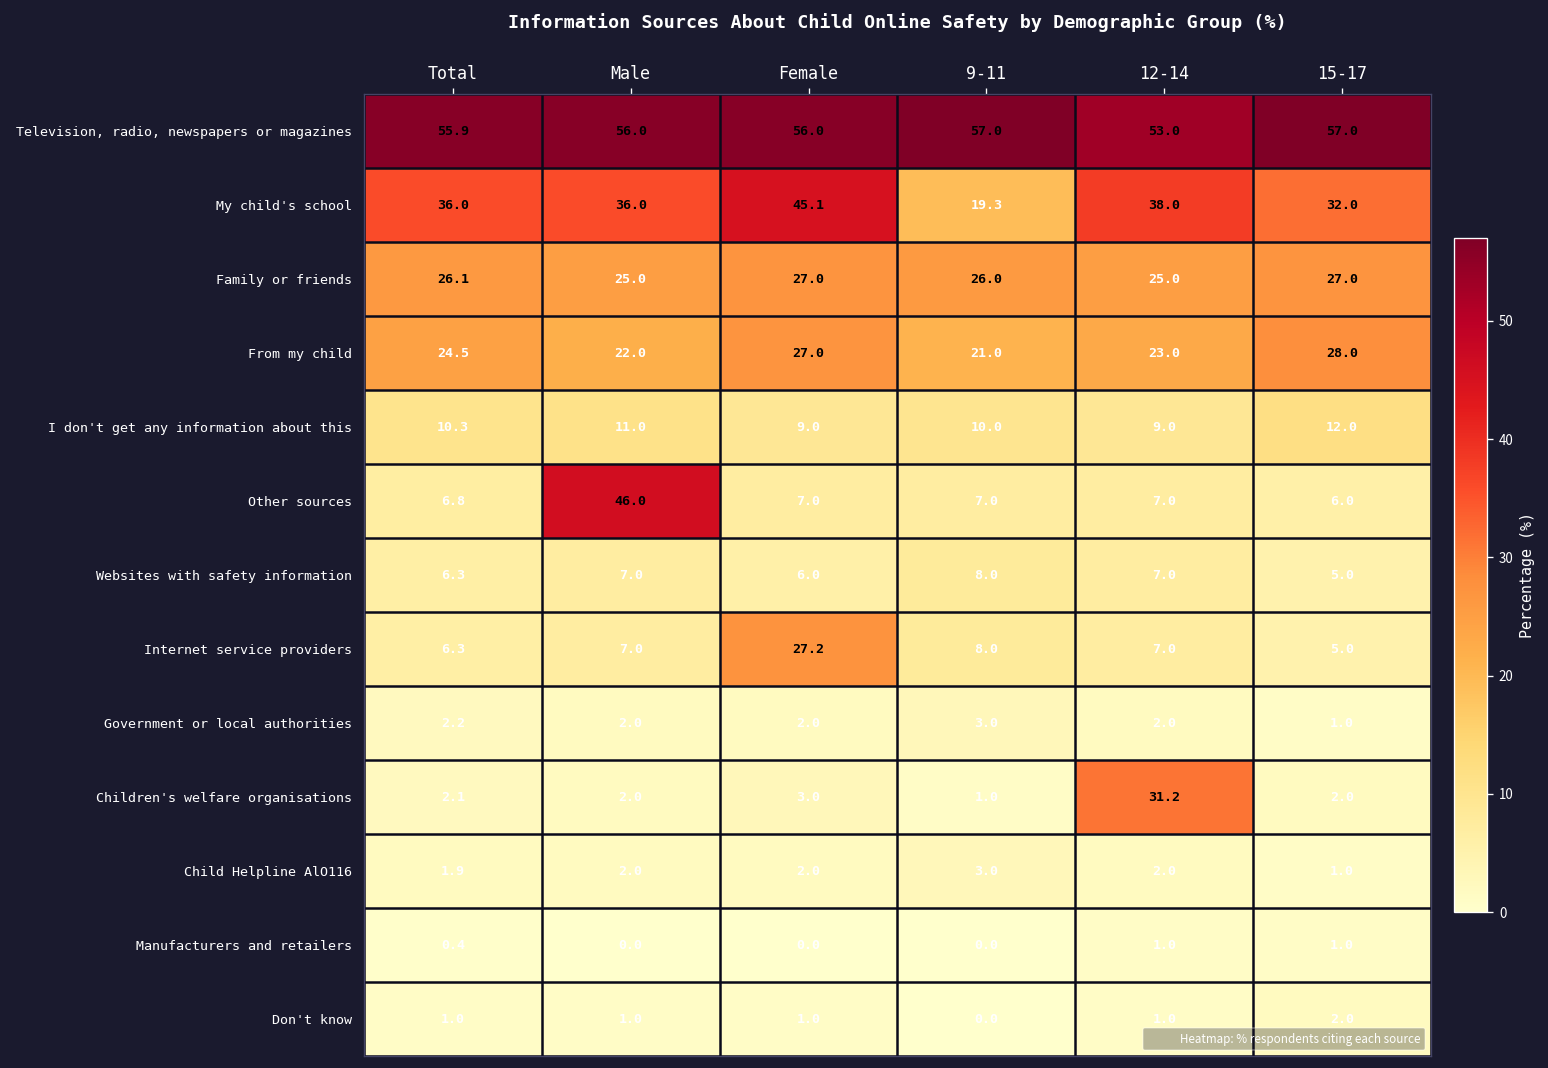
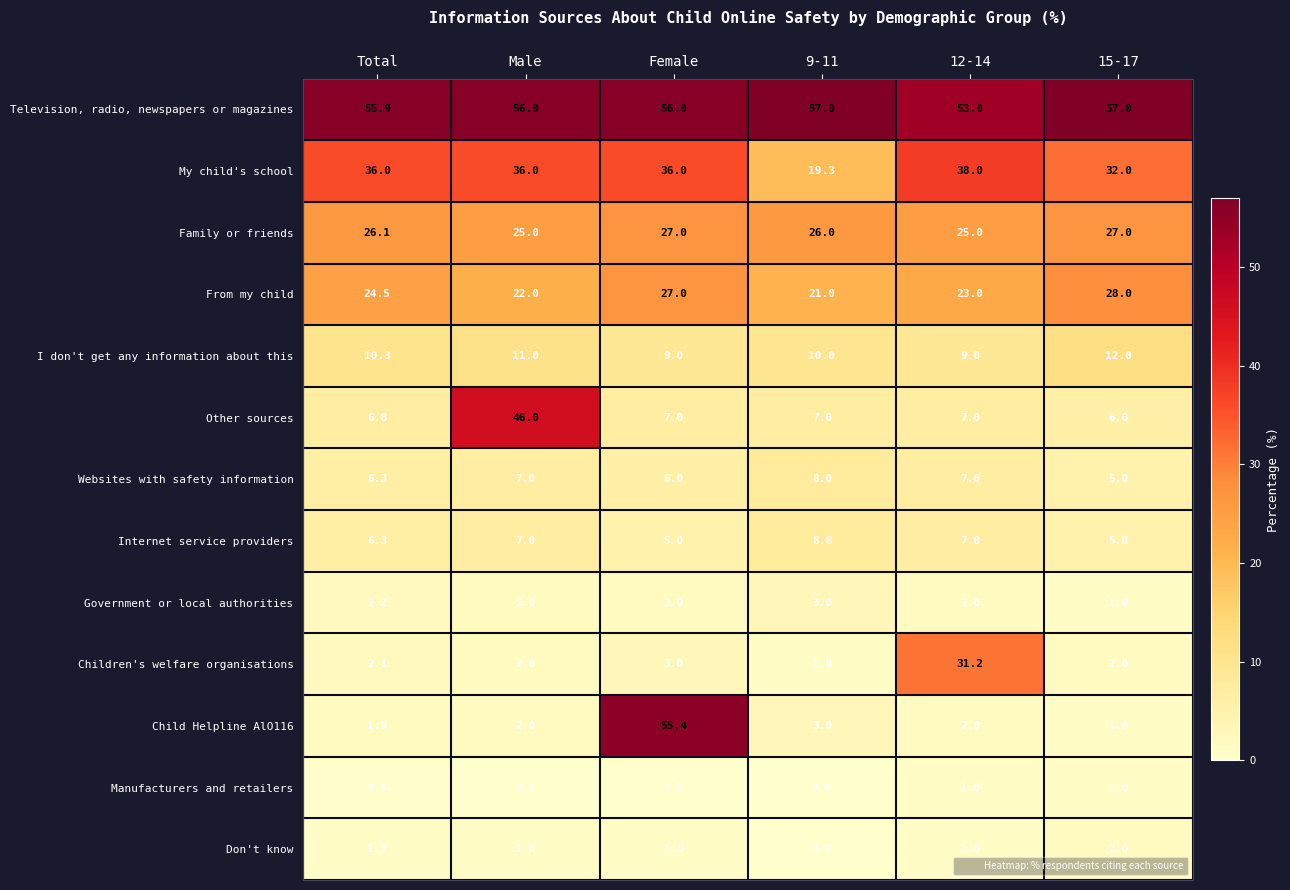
My child's school, Female: 45.1 -> 36.0
Internet service providers, Female: 27.2 -> 5.0
Child Helpline AlO116, Female: 2.0 -> 55.4
